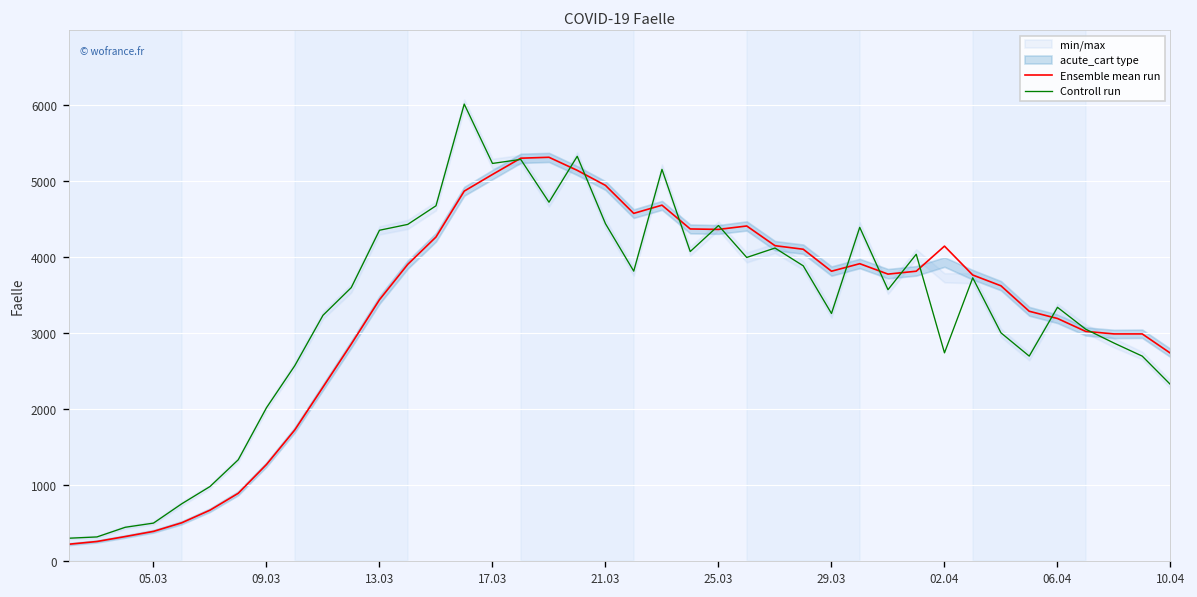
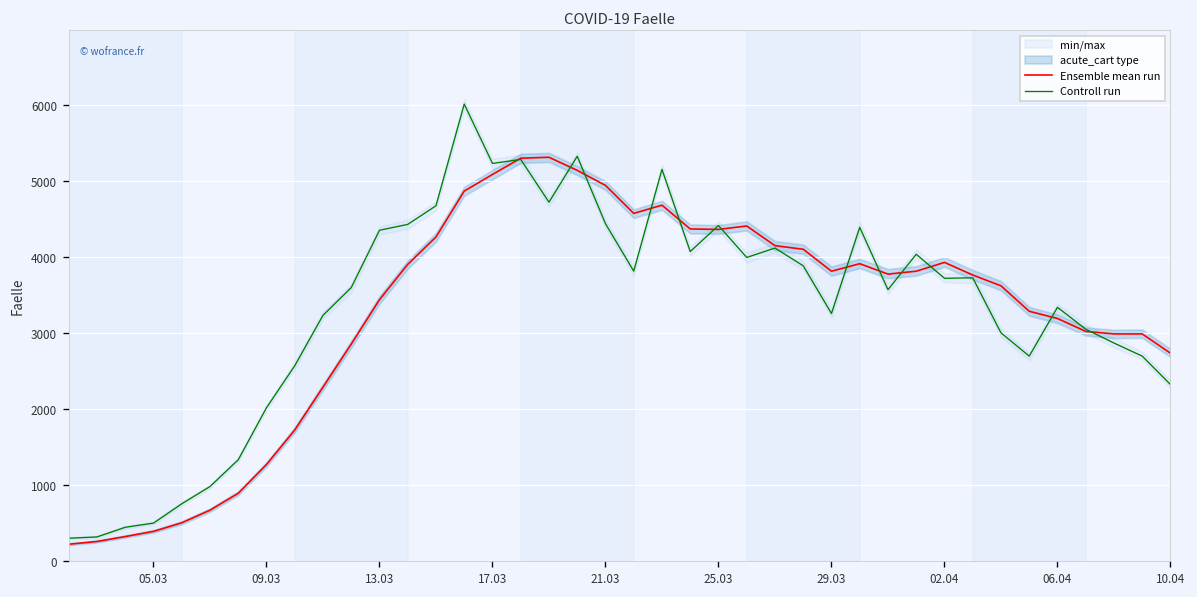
Ensemble mean run, 02.04: 4100 -> 3900
Controll run, 02.04: 2700 -> 3700
